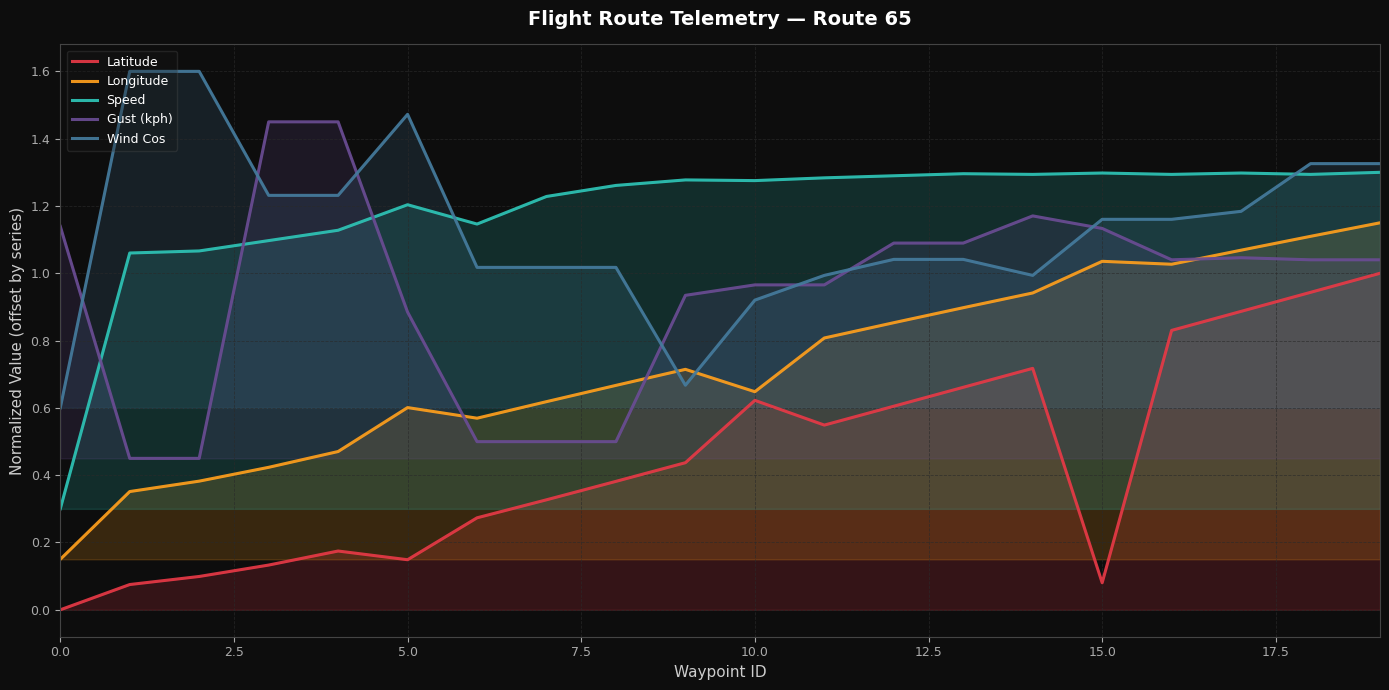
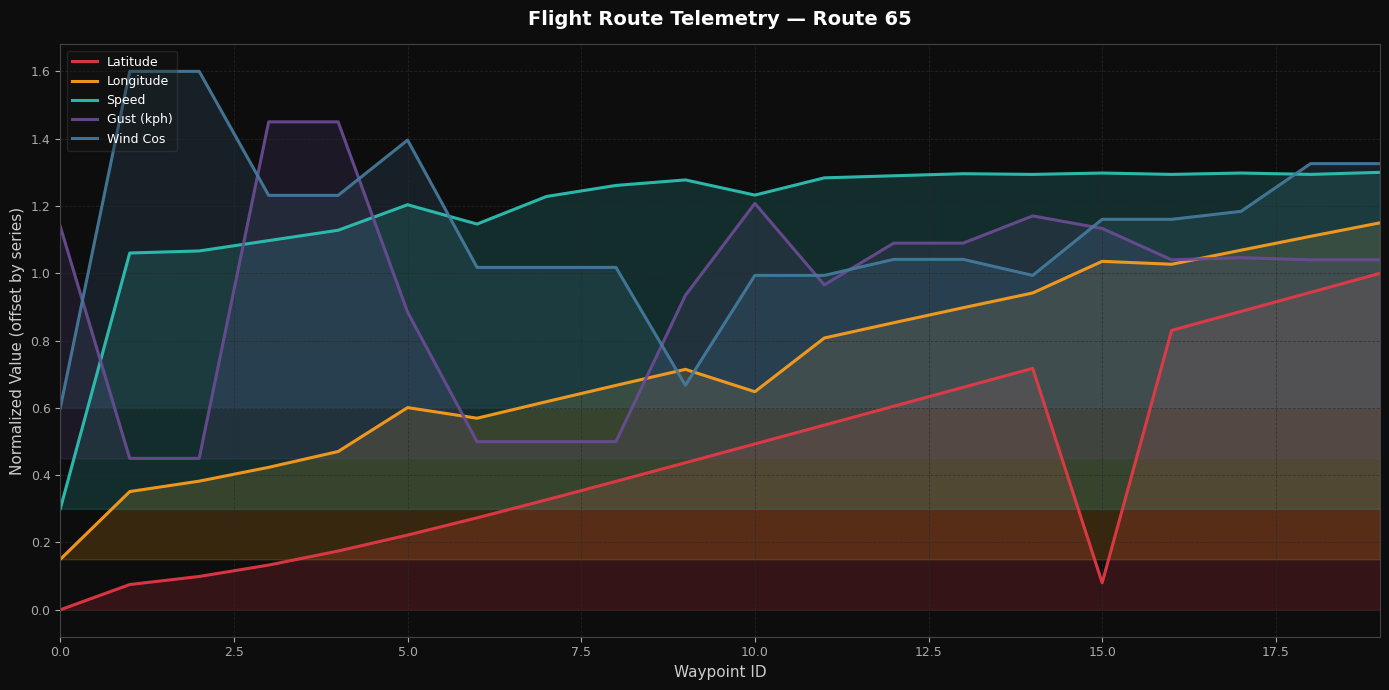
Latitude, 5.0: 0.15 -> 0.22
Wind Cos, 5.0: 1.47 -> 1.40
Latitude, 10.0: 0.62 -> 0.49
Speed, 10.0: 1.28 -> 1.23
Gust (kph), 10.0: 0.97 -> 1.21
Wind Cos, 10.0: 0.92 -> 0.99
